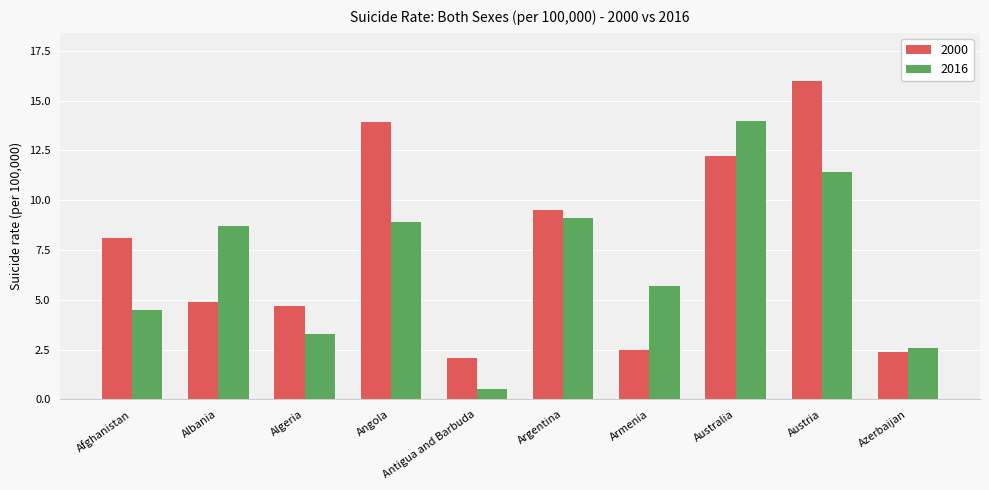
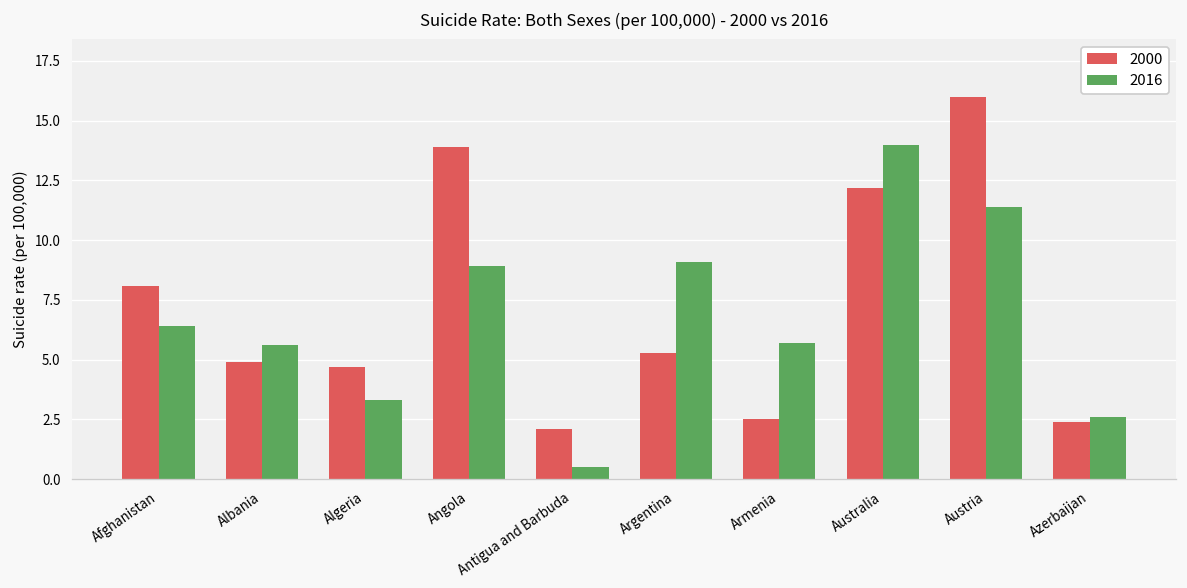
2016, Afghanistan: 4.5 -> 6.4
2016, Albania: 8.7 -> 5.6
2000, Argentina: 9.5 -> 5.3
